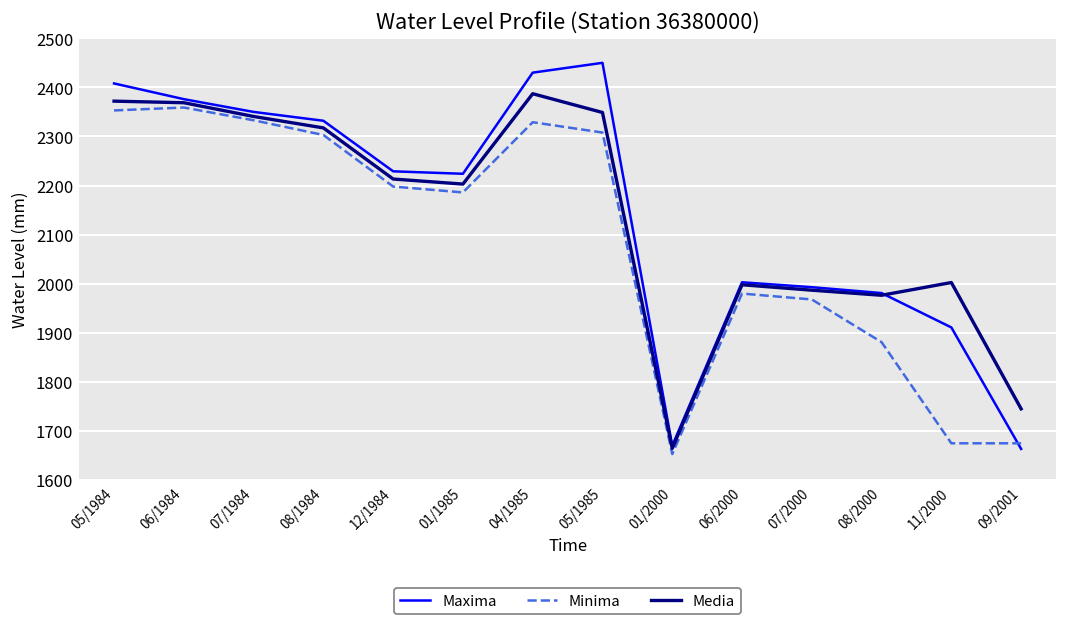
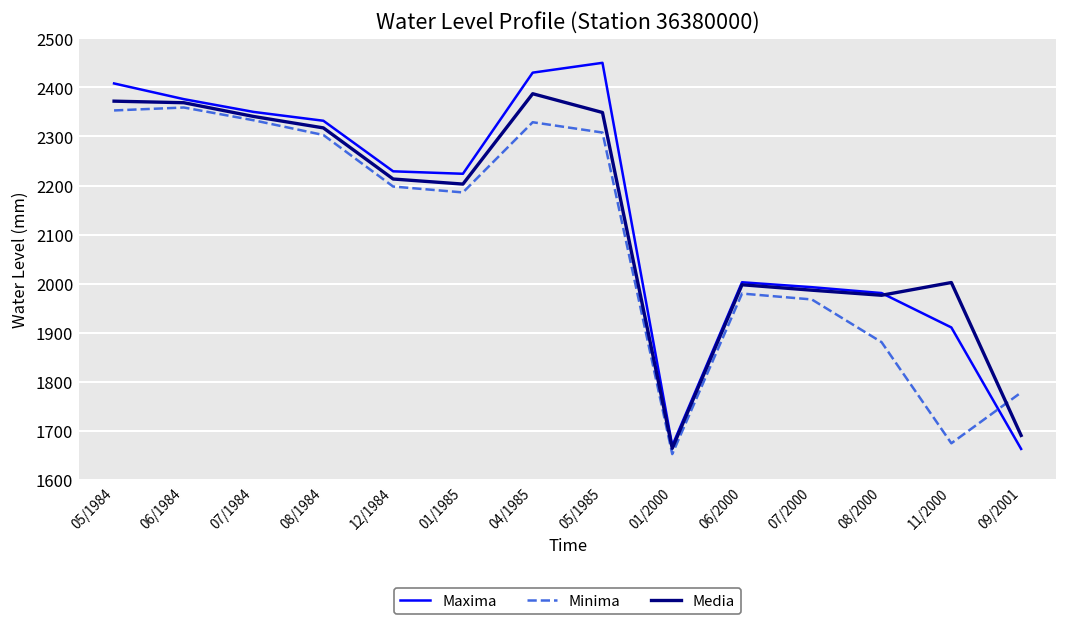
Minima, 09/2001: 1680 -> 1780
Media, 09/2001: 1750 -> 1690
